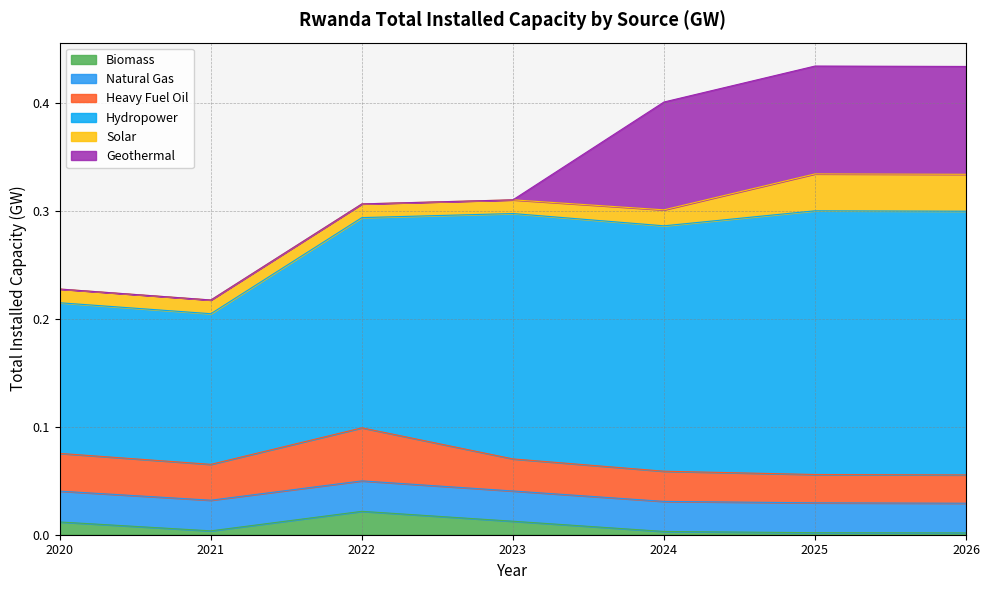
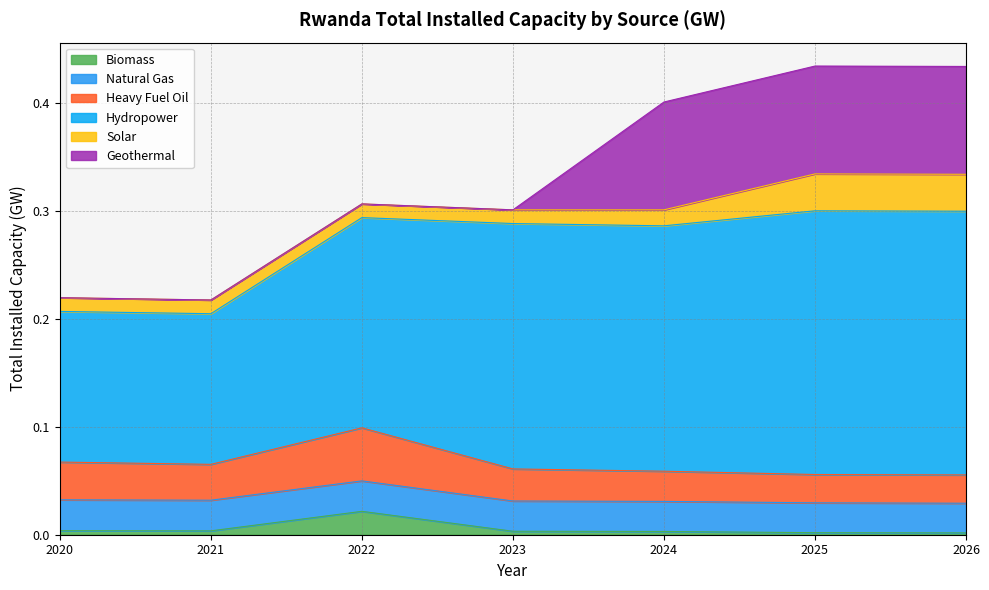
Biomass, 2020: 0.012 -> 0.004
Biomass, 2023: 0.013 -> 0.003
